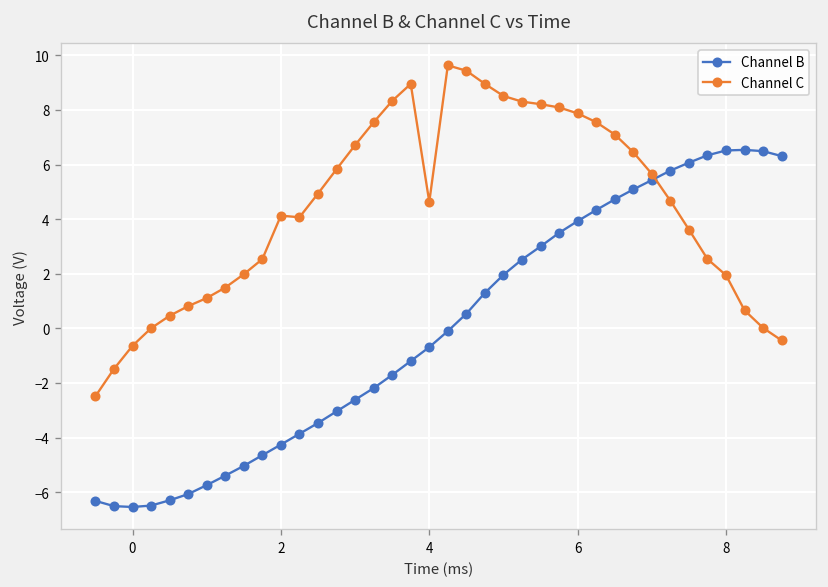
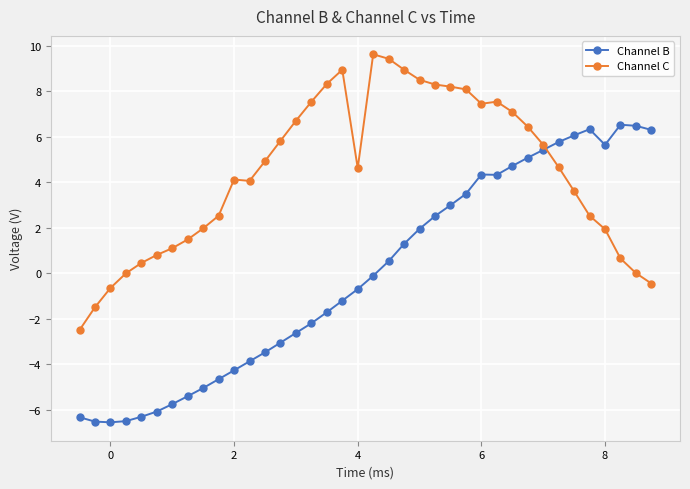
Channel B, 6: 3.9 -> 4.3
Channel C, 6: 7.9 -> 7.5
Channel B, 8: 6.5 -> 5.7
